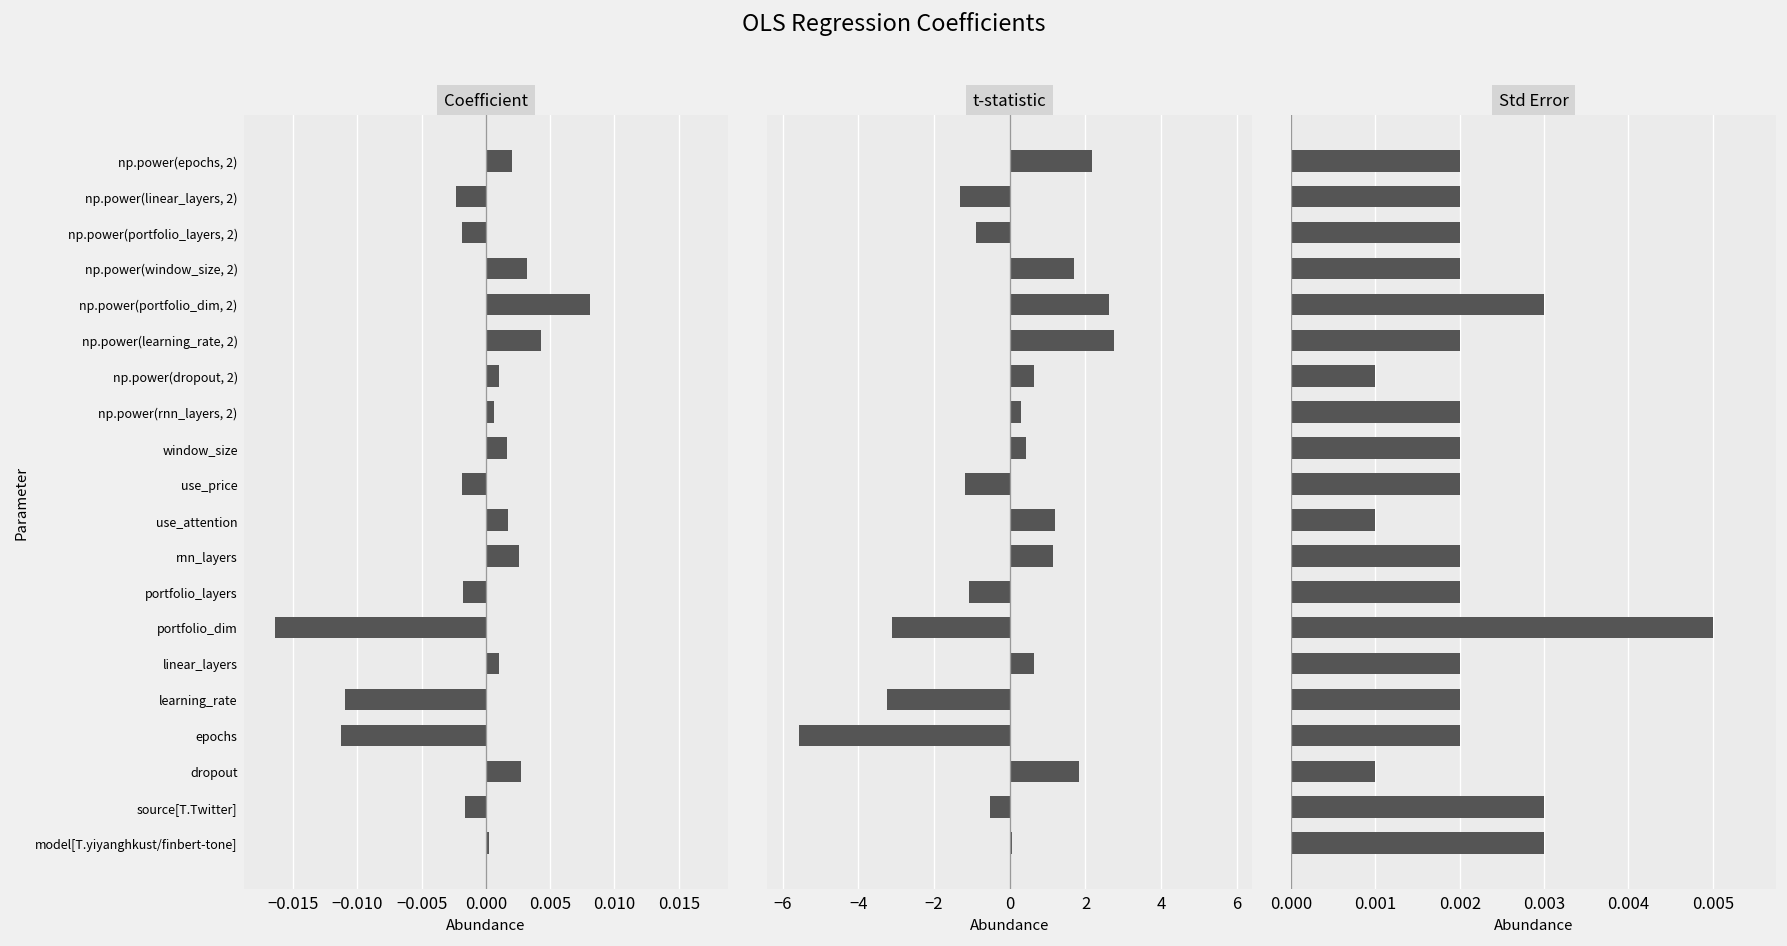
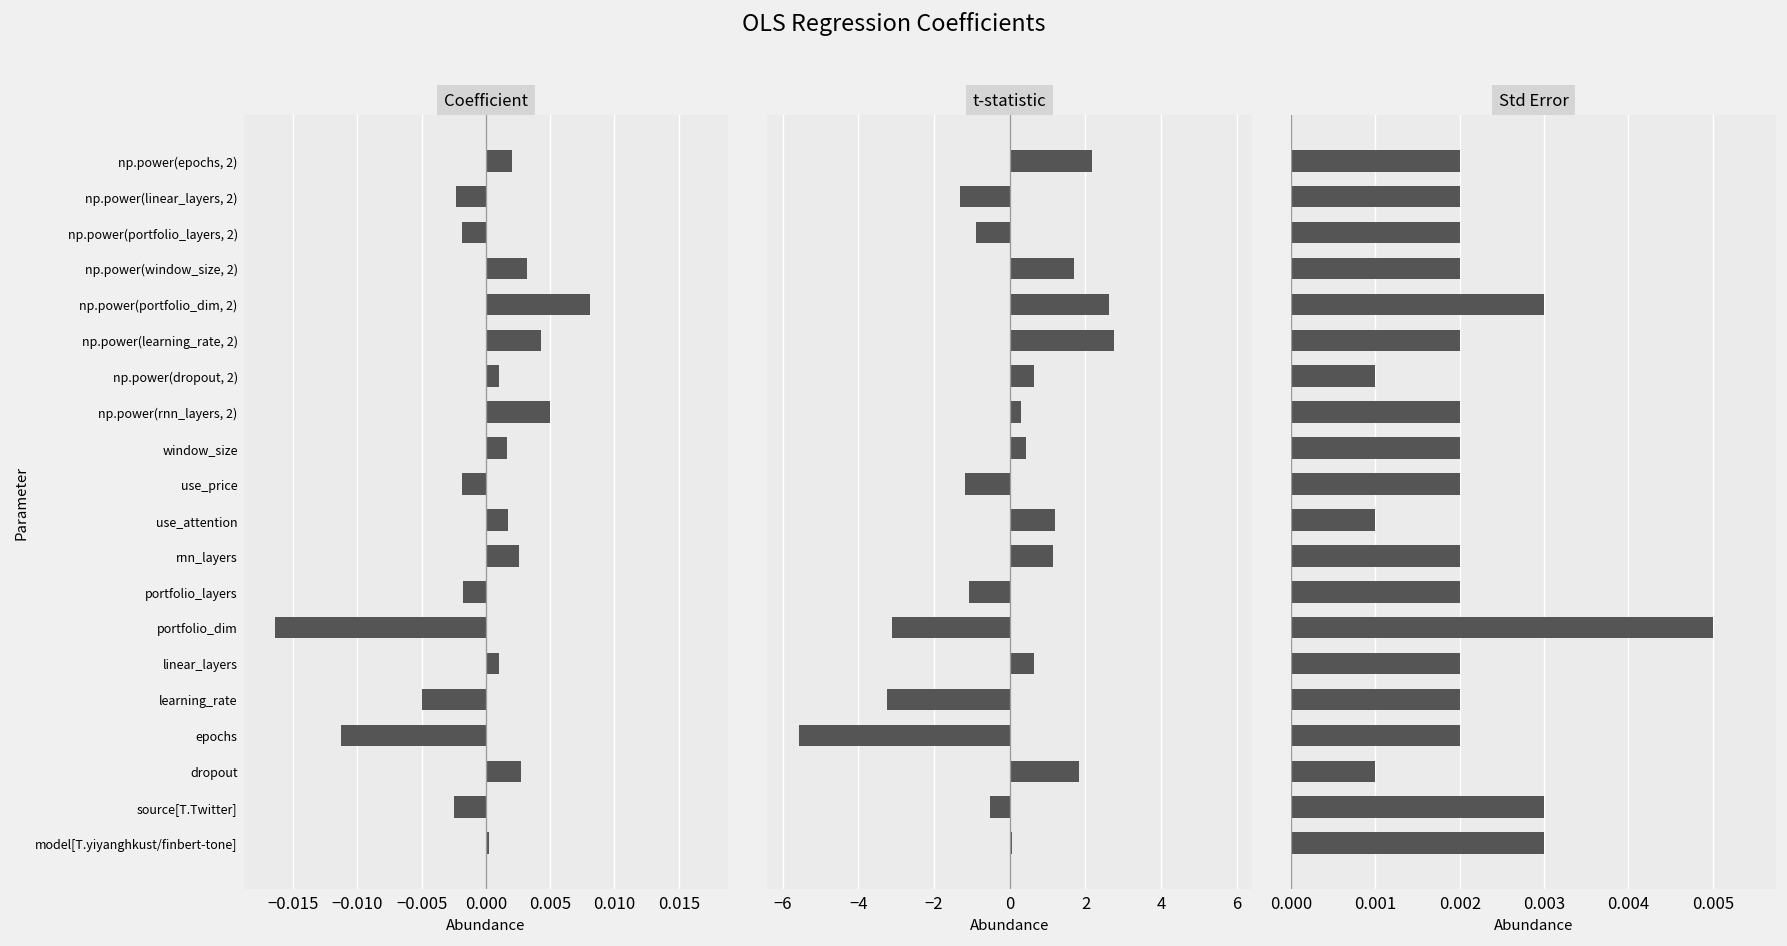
Coefficient, np.power(rnn_layers, 2): 0.0006 -> 0.0050
Coefficient, learning_rate: -0.011 -> -0.005
Coefficient, source[T.Twitter]: -0.0016 -> -0.0025
